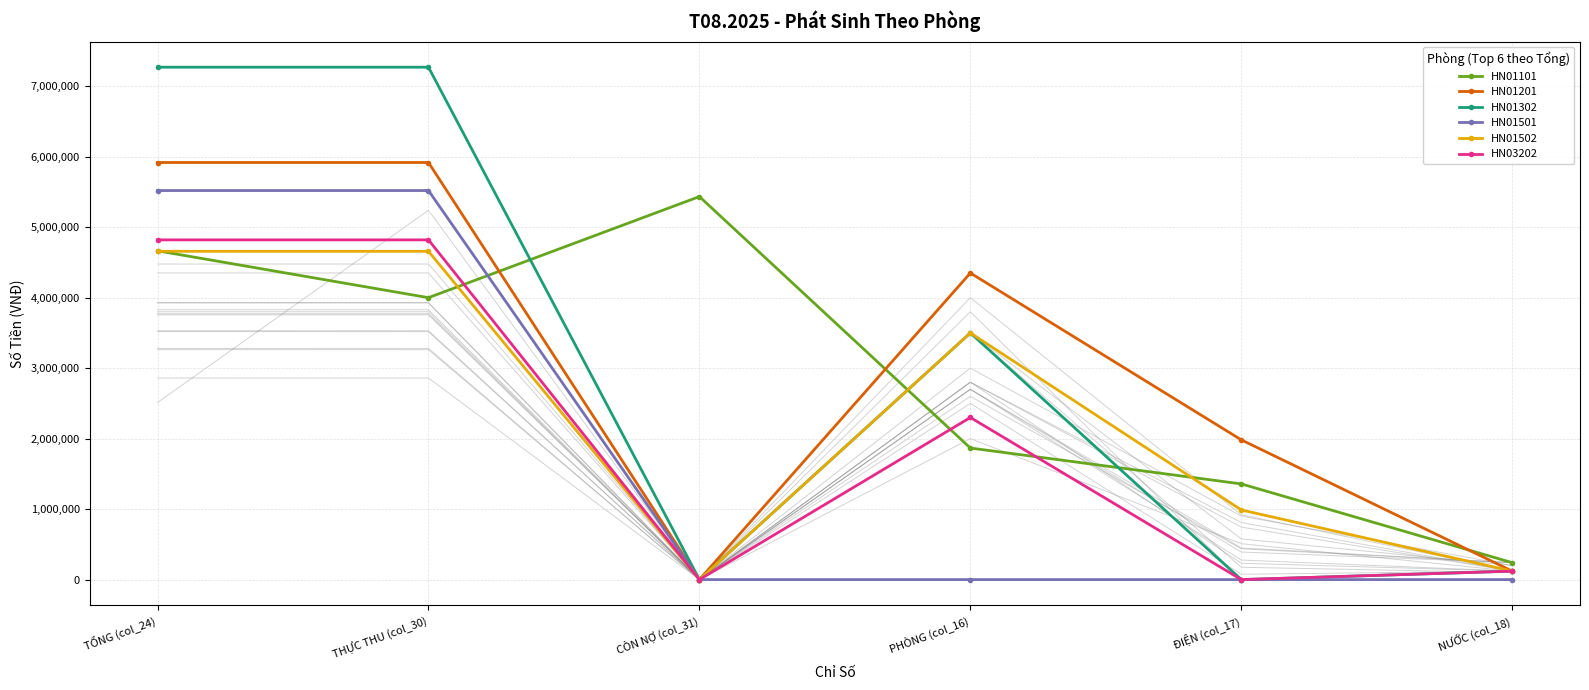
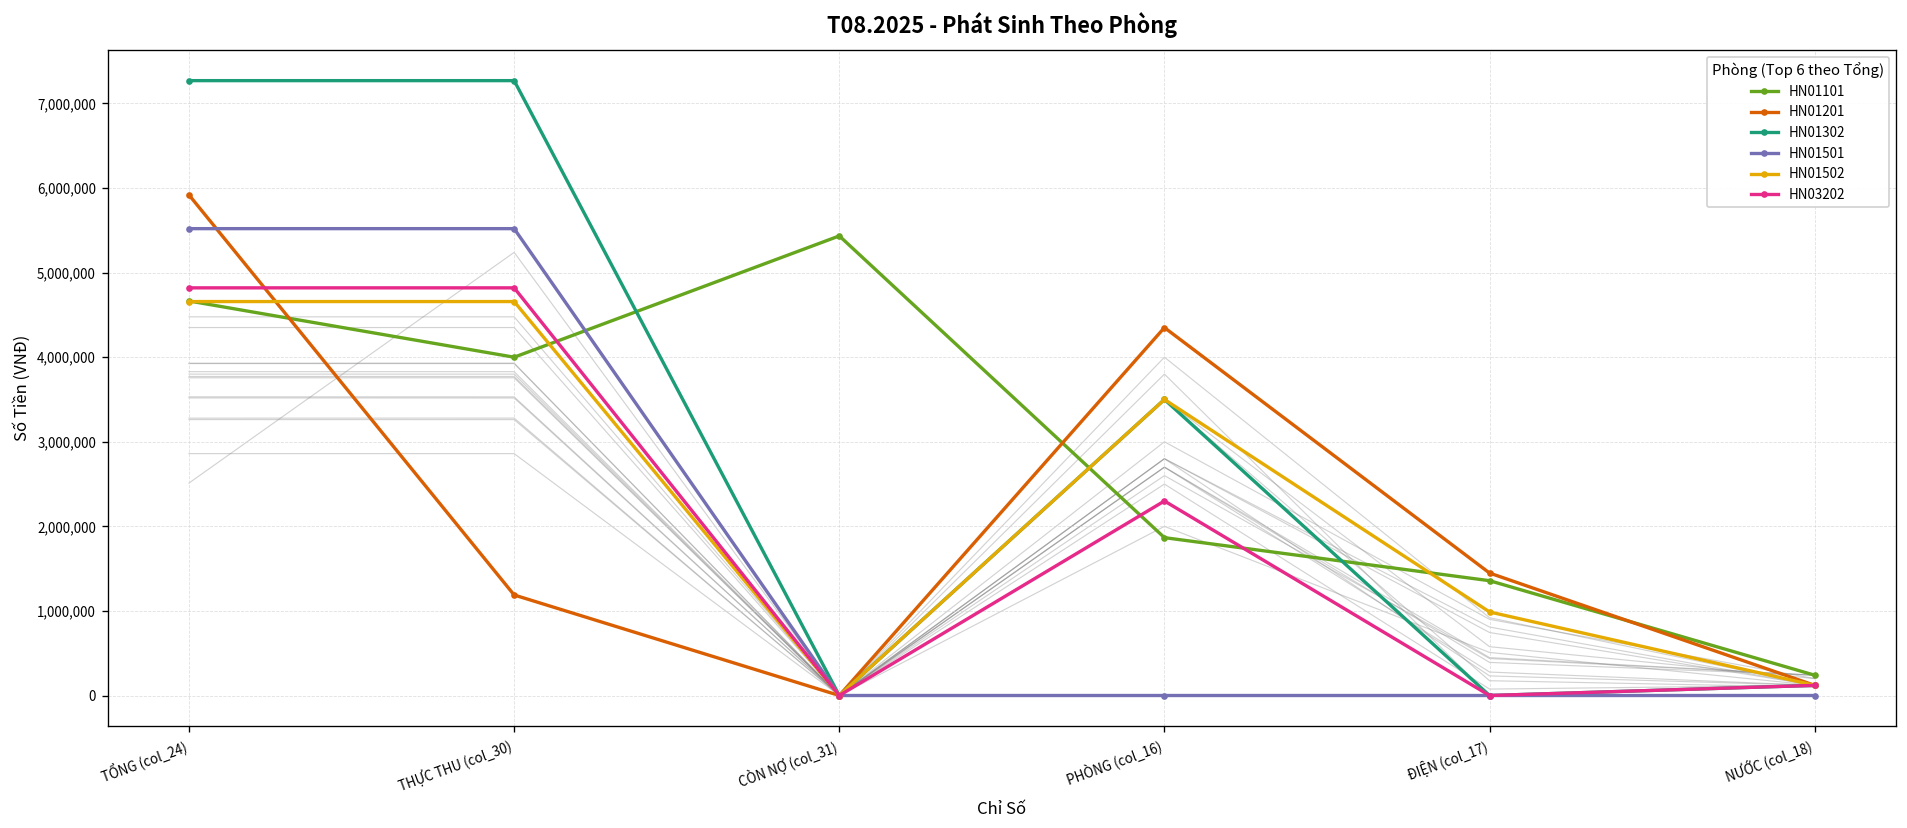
HN01201, THỰC THU (col_30): 5,900,000 -> 1,200,000
HN01201, ĐIỆN (col_17): 2,000,000 -> 1,400,000
